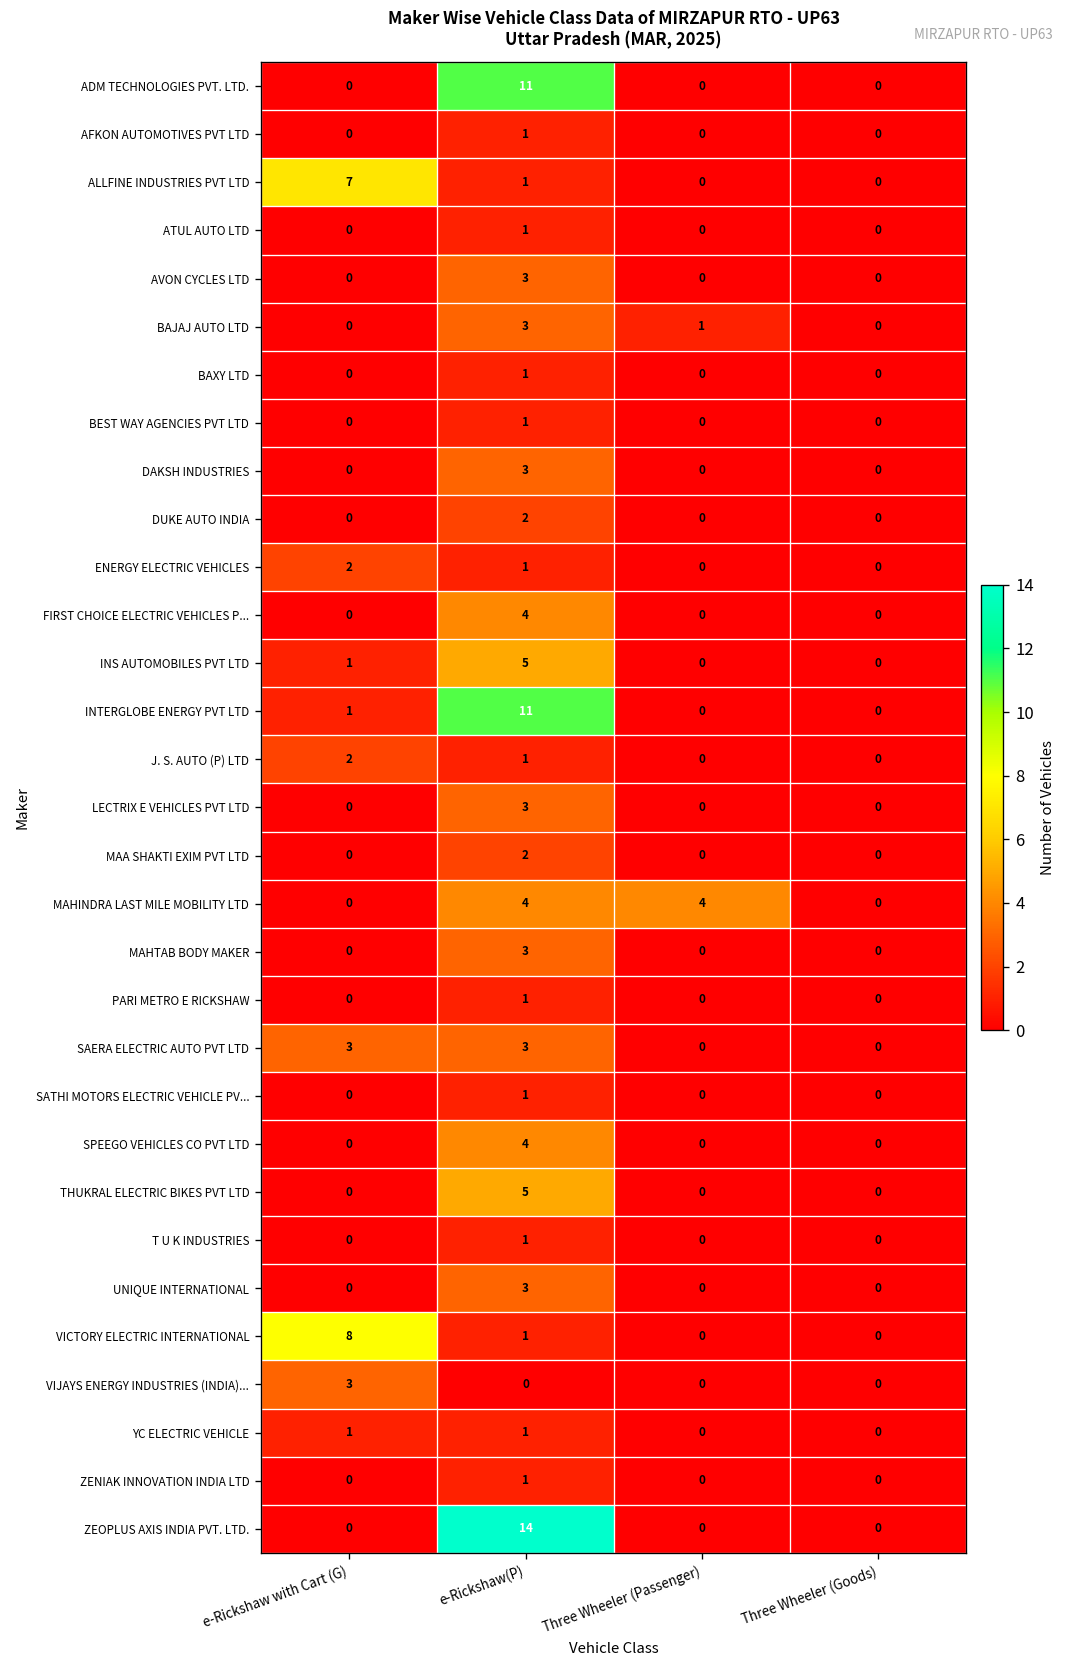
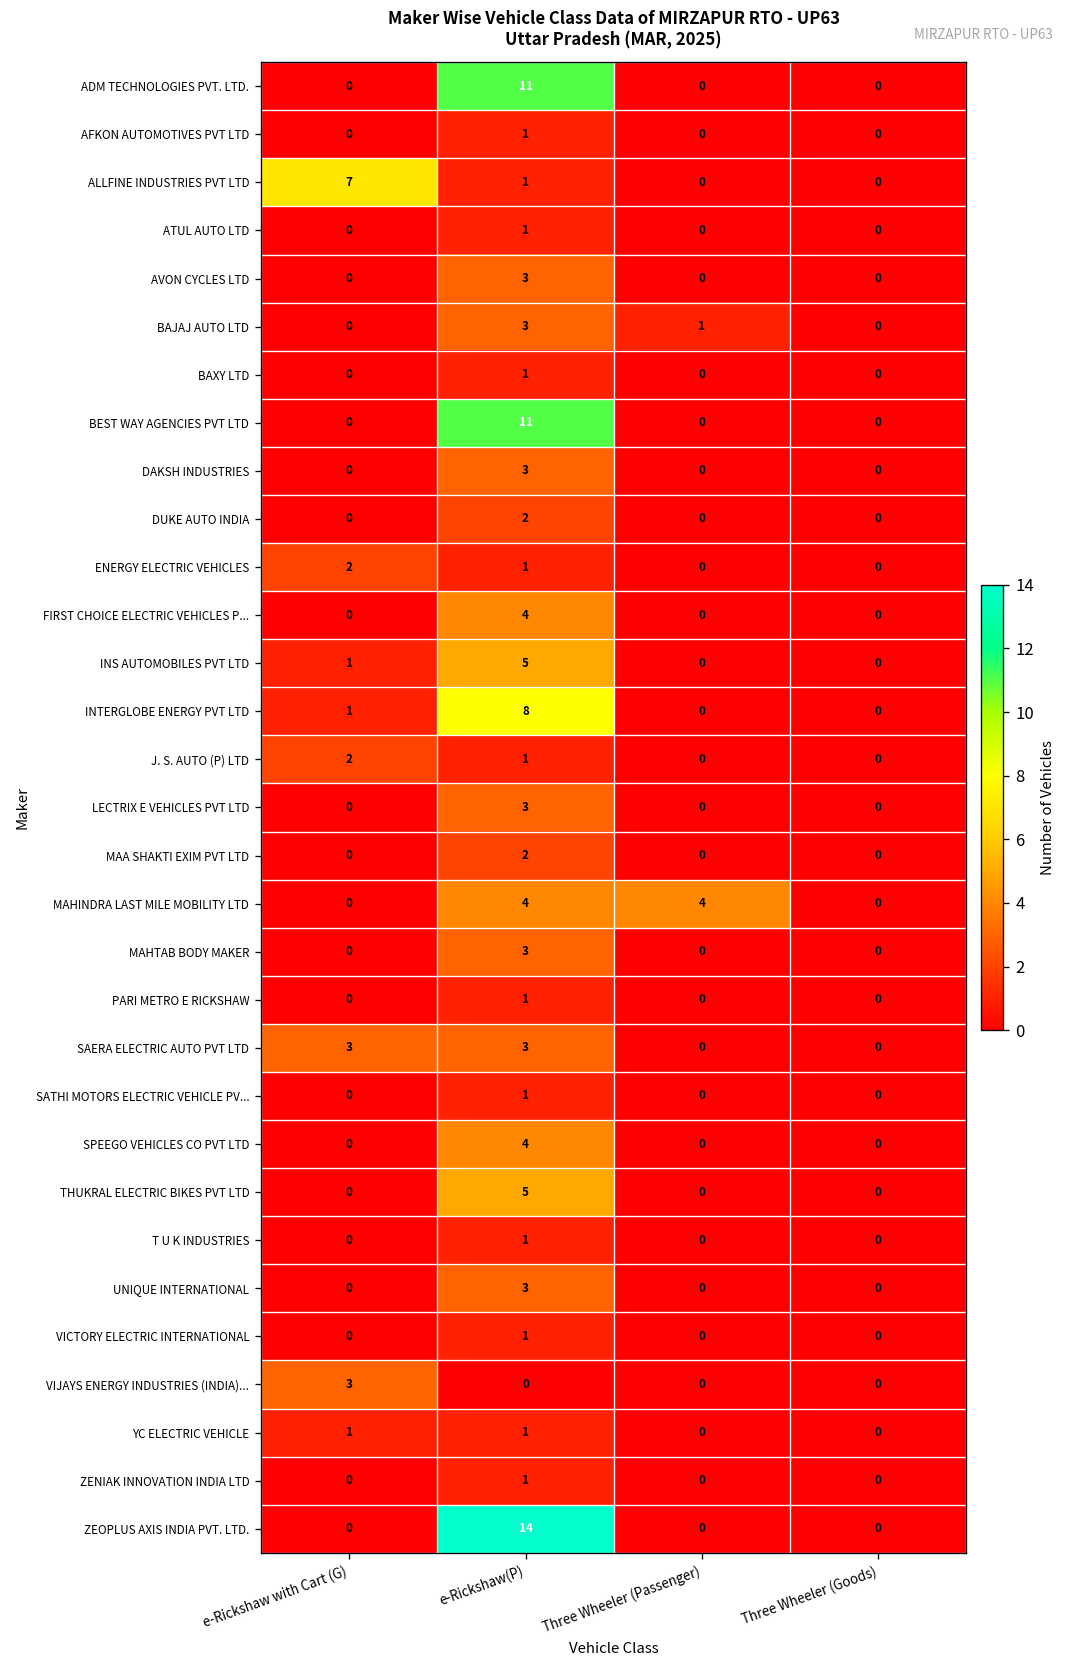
BEST WAY AGENCIES PVT LTD, e-Rickshaw(P): 1 -> 11
INTERGLOBE ENERGY PVT LTD, e-Rickshaw(P): 11 -> 8
VICTORY ELECTRIC INTERNATIONAL, e-Rickshaw with Cart (G): 8 -> 0
